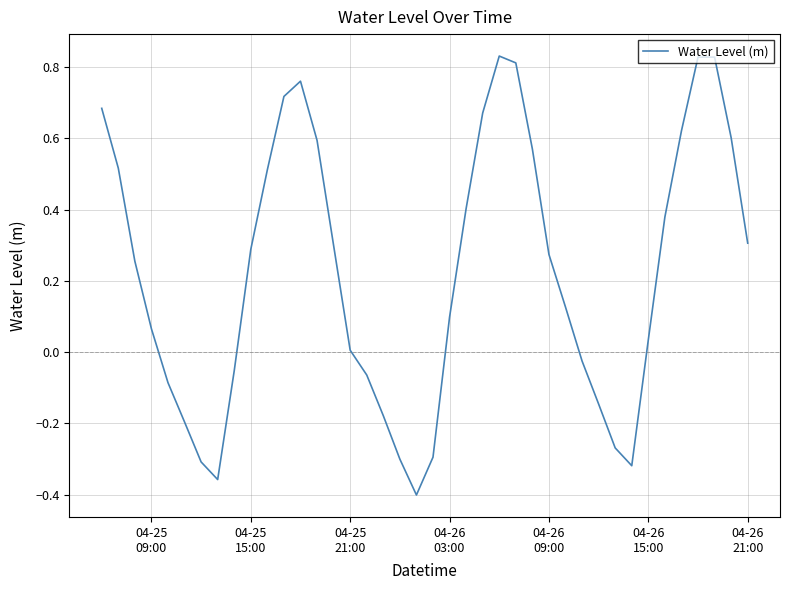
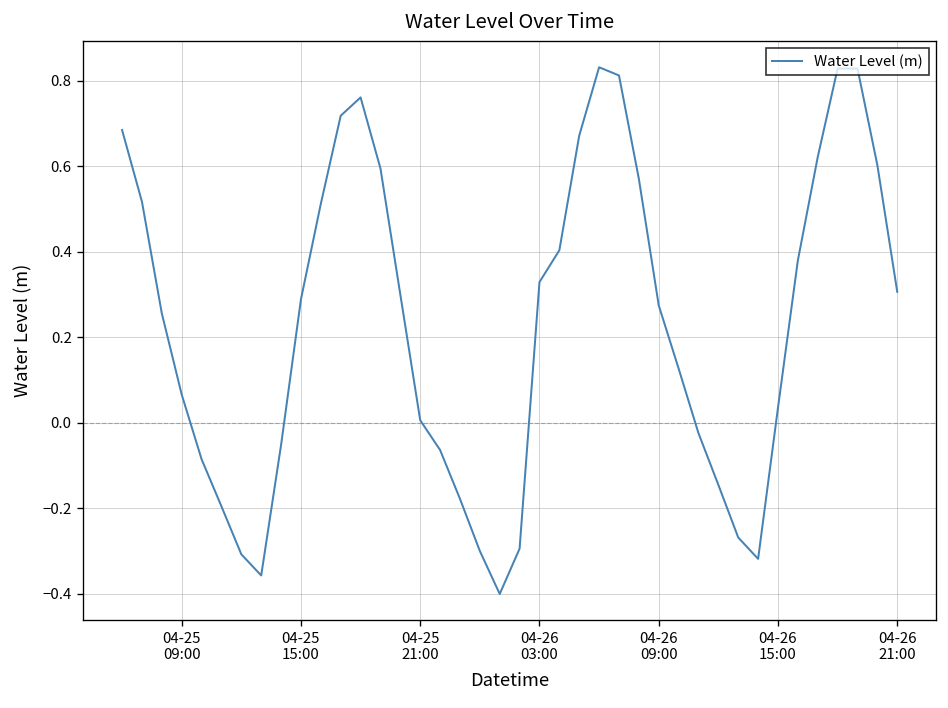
04-26 03:00: 0.10 -> 0.33
